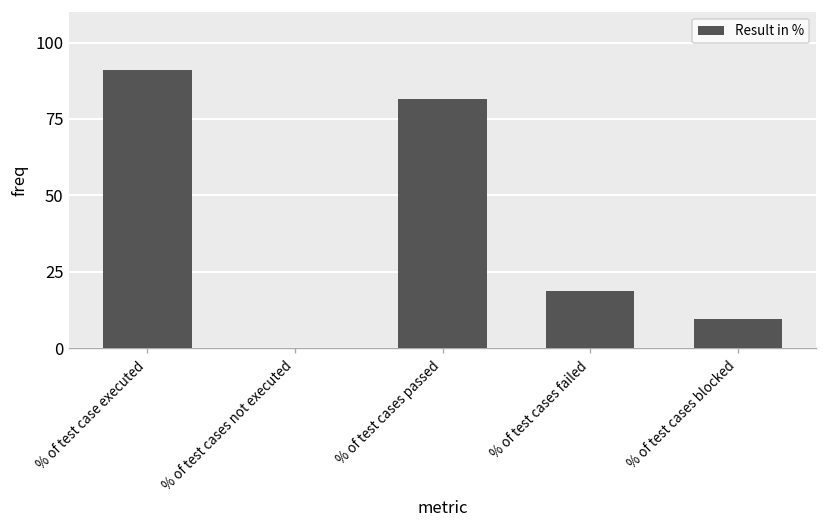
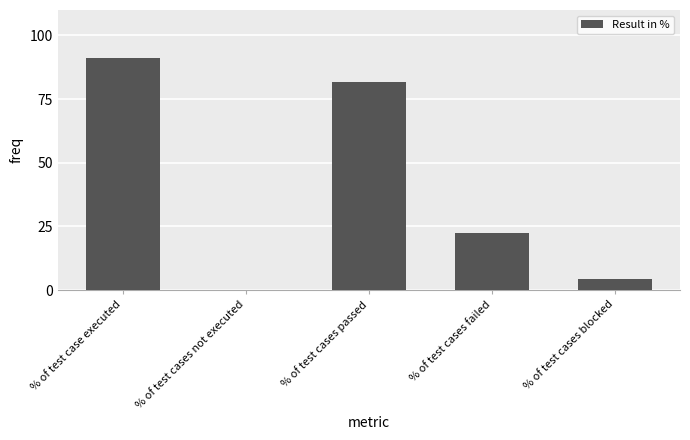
% of test cases failed: 19 -> 23
% of test cases blocked: 10 -> 4
